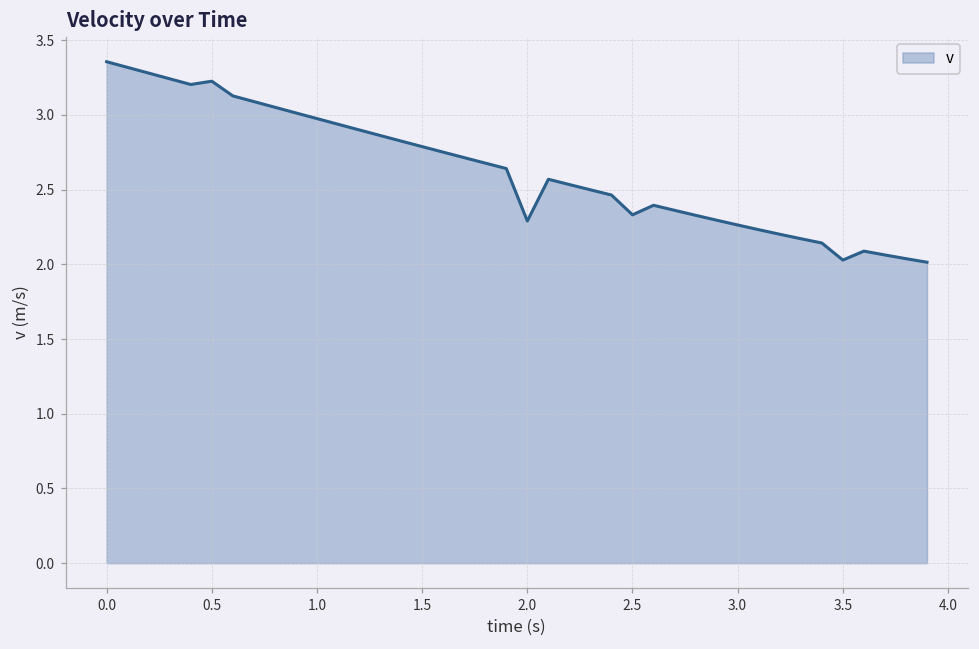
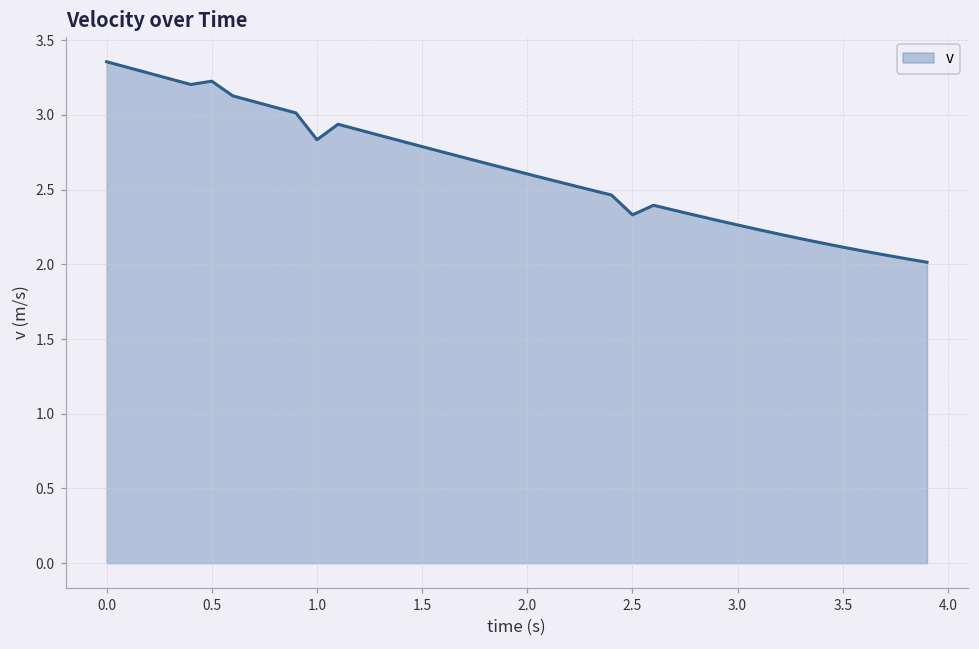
1.0: 2.98 -> 2.83
2.0: 2.29 -> 2.61
3.5: 2.03 -> 2.12
